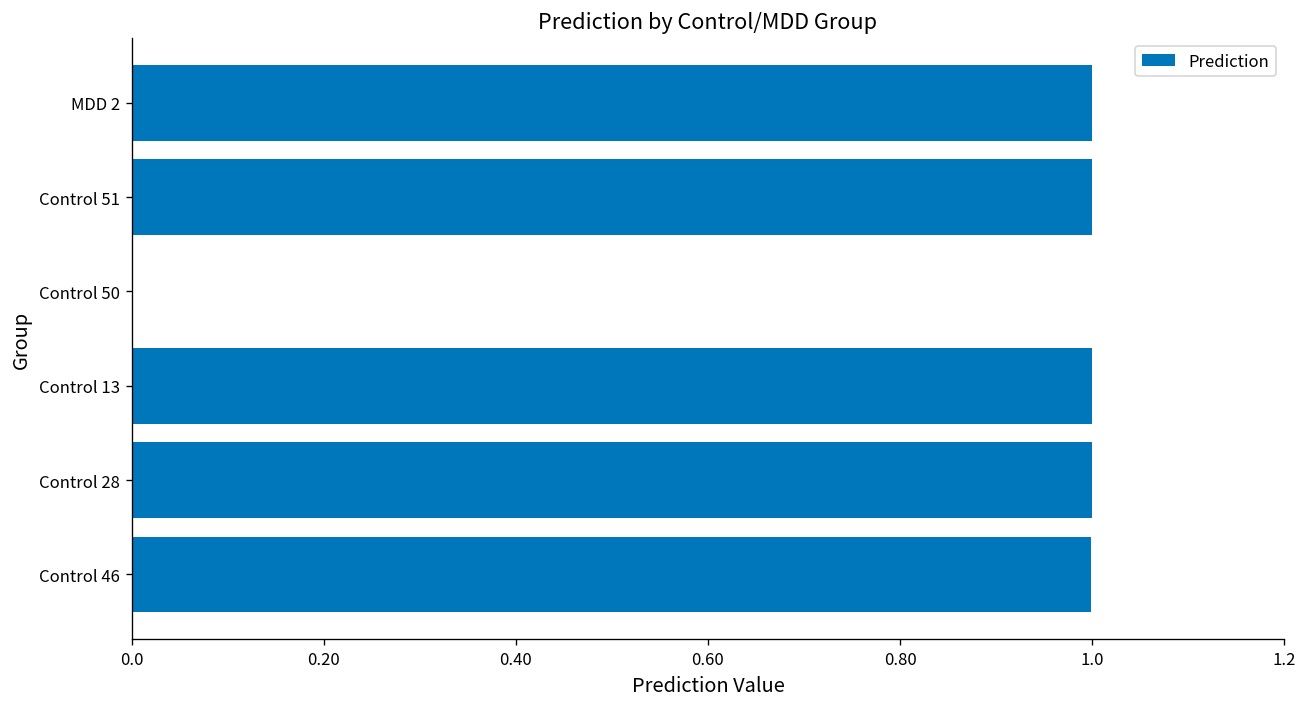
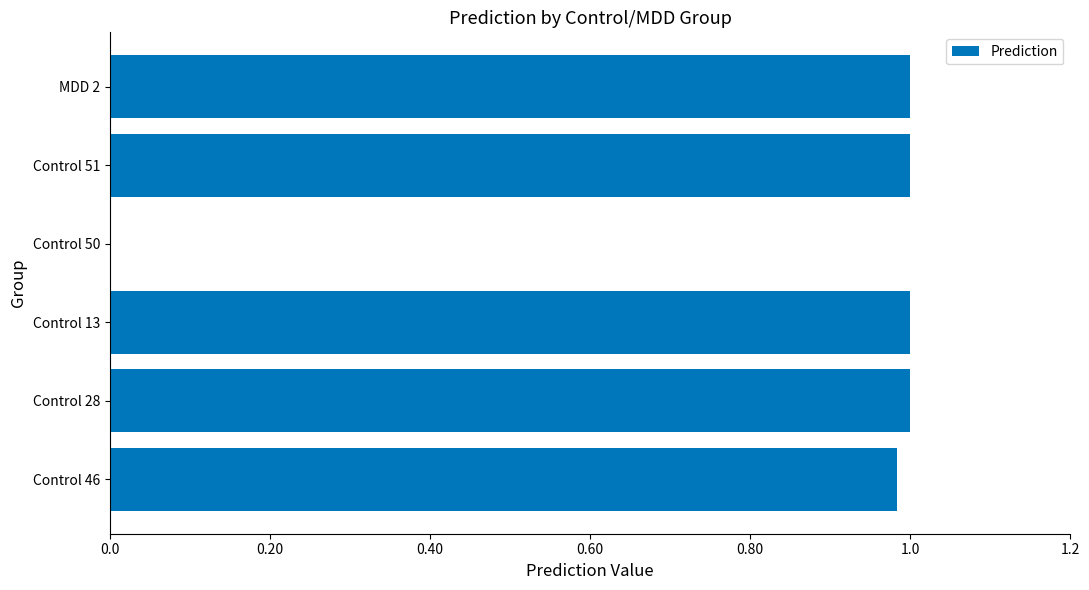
Control 46: 1.00 -> 0.98
